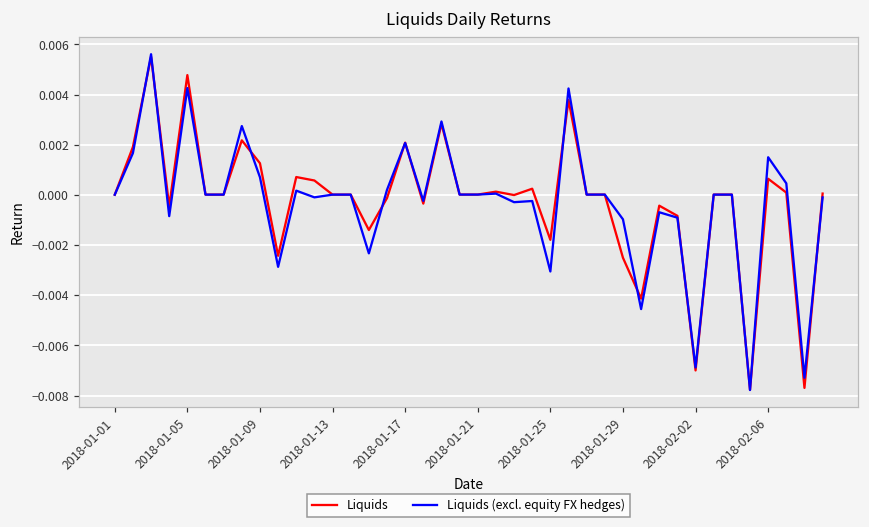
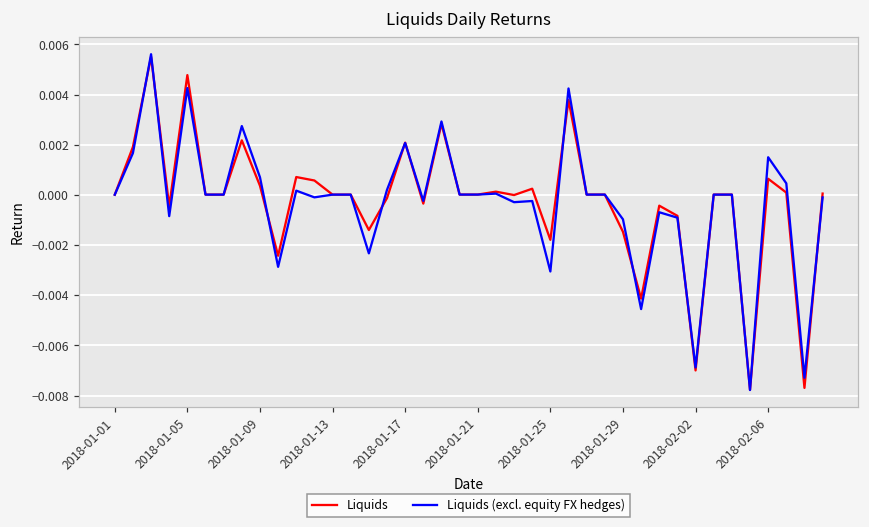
Liquids, 2018-01-09: 0.0013 -> 0.0004
Liquids, 2018-01-29: -0.0025 -> -0.0015
